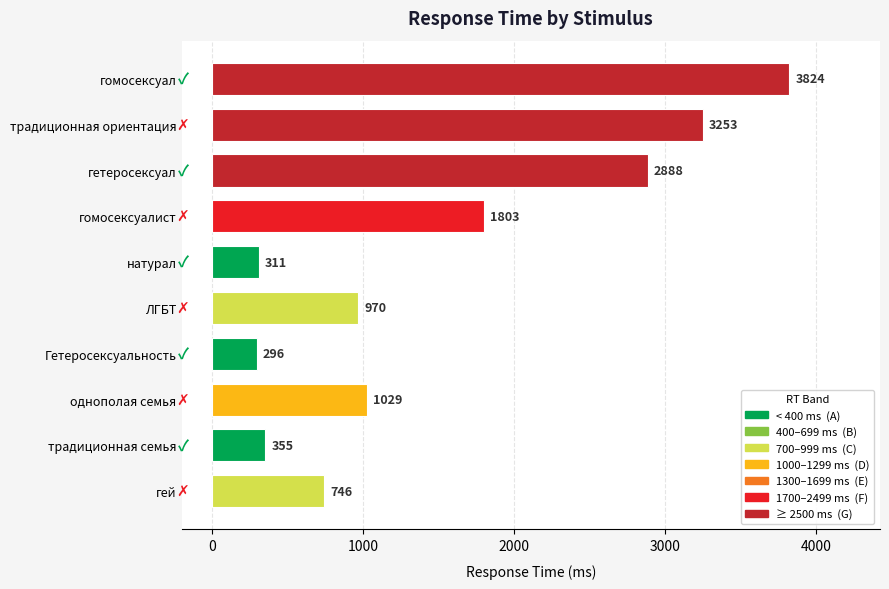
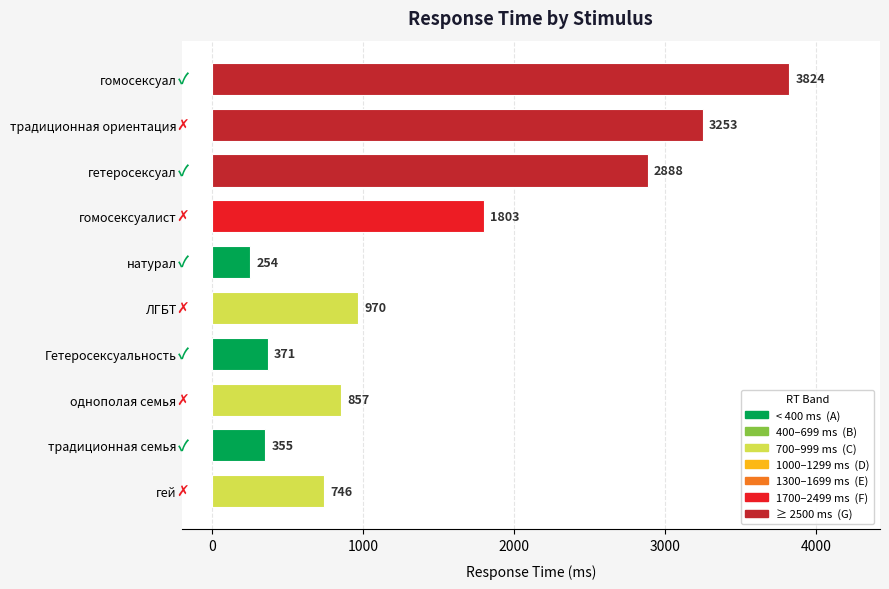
натурал: 311 -> 254
Гетеросексуальность: 296 -> 371
однополая семья: 1029 -> 857
